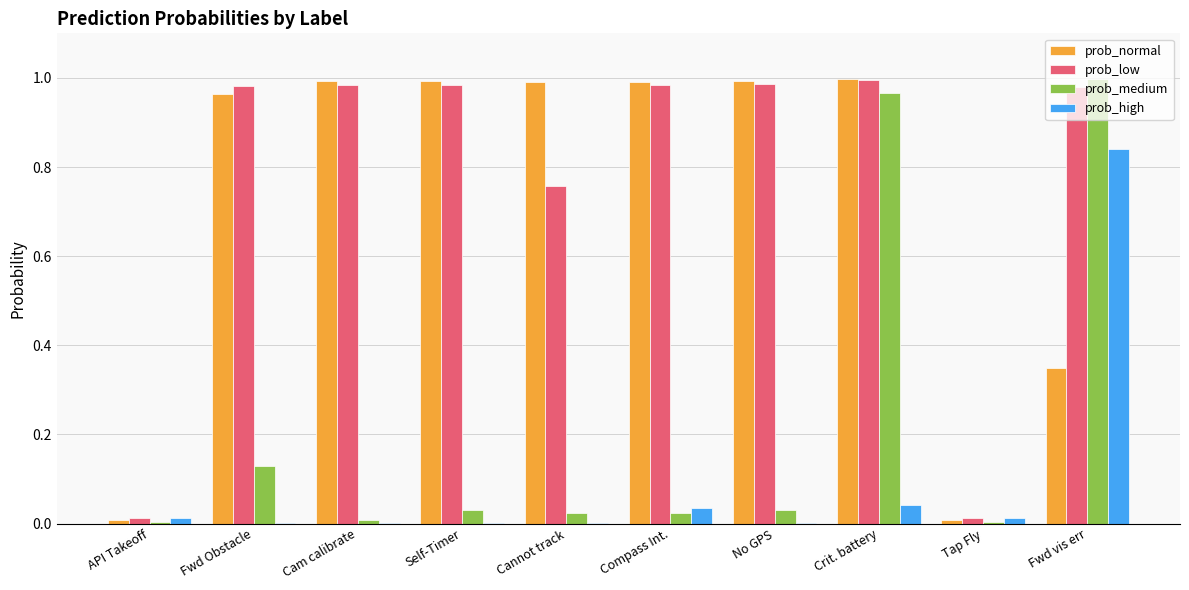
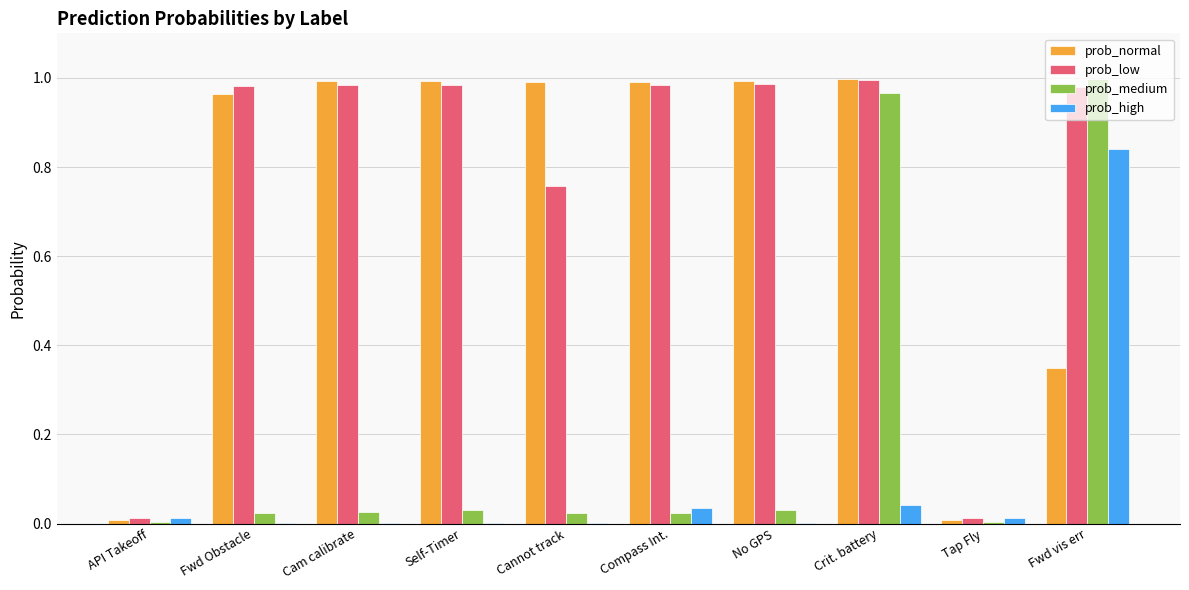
prob_medium, Fwd Obstacle: 0.13 -> 0.02
prob_medium, Cam calibrate: 0.01 -> 0.03
